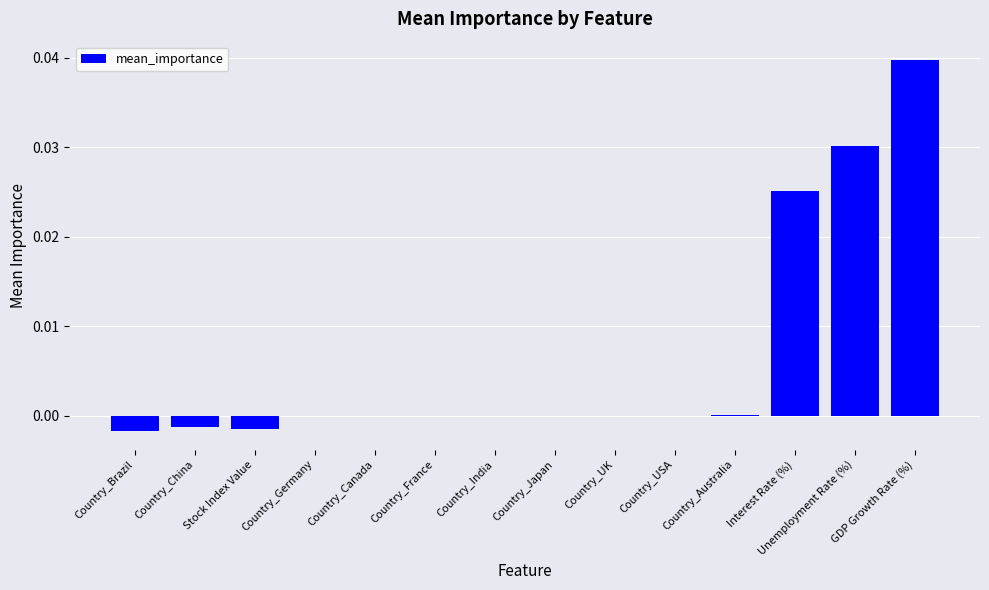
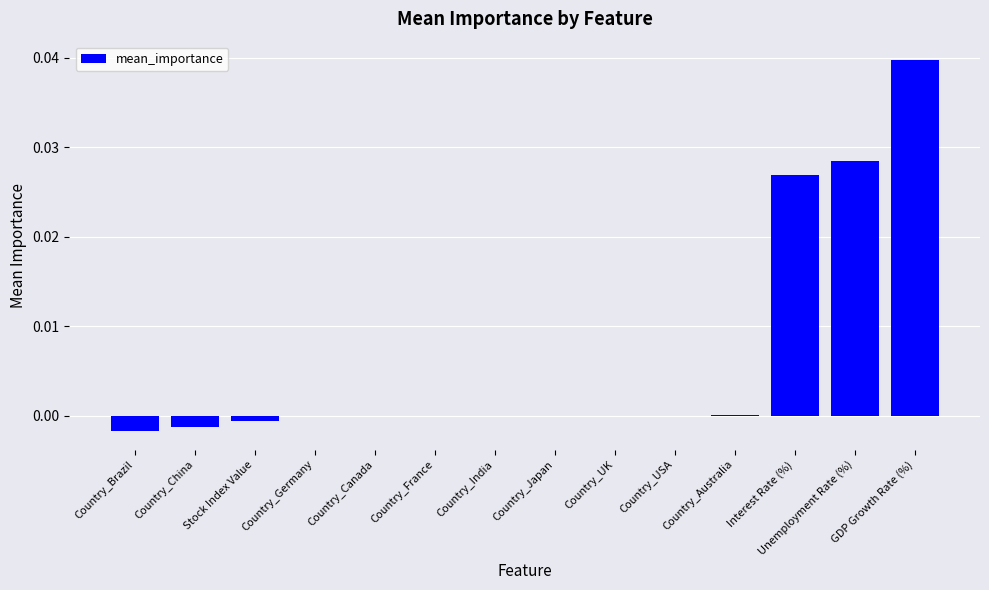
Stock Index Value: -0.002 -> -0.001
Interest Rate (%): 0.025 -> 0.027
Unemployment Rate (%): 0.030 -> 0.029
